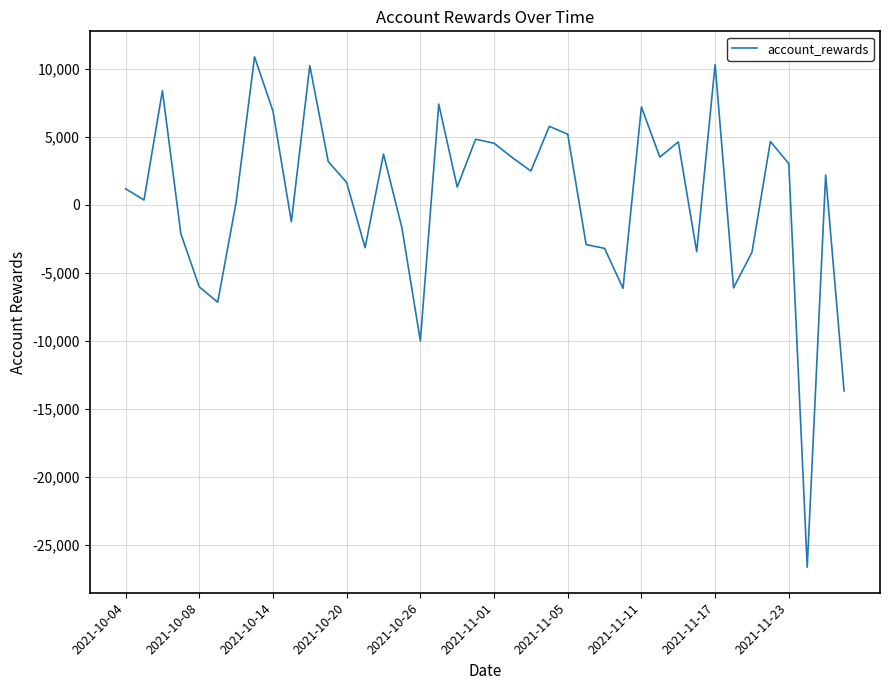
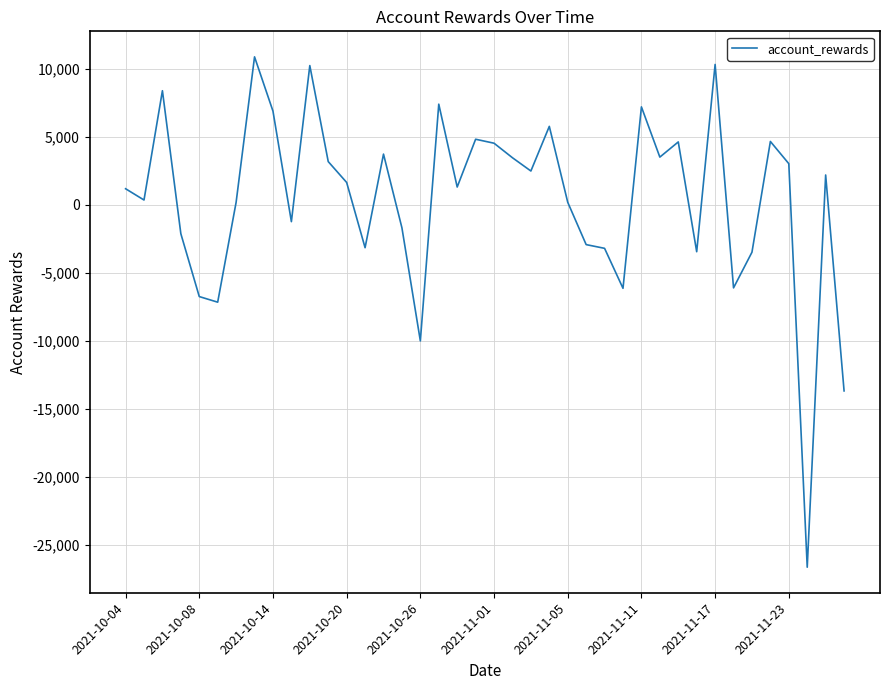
2021-10-08: -6,000 -> -6,800
2021-11-05: 5,200 -> 200
